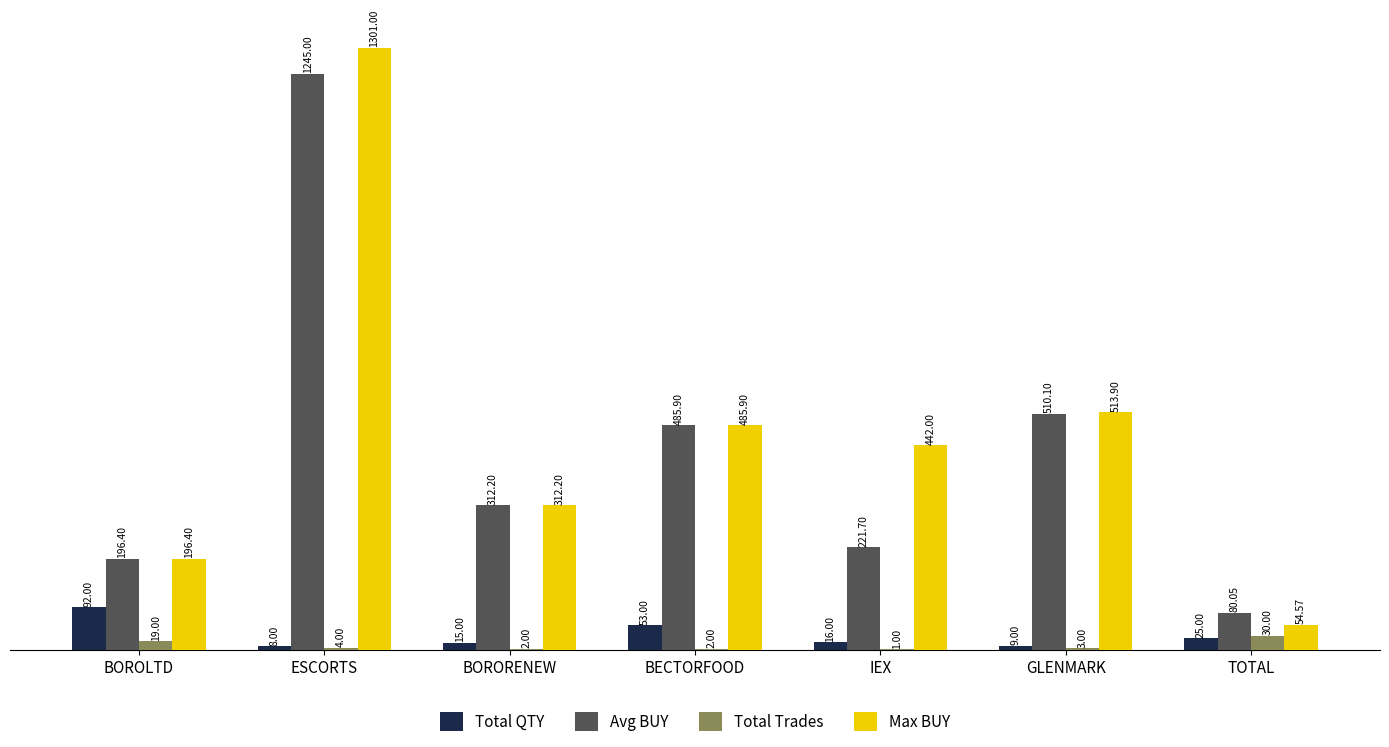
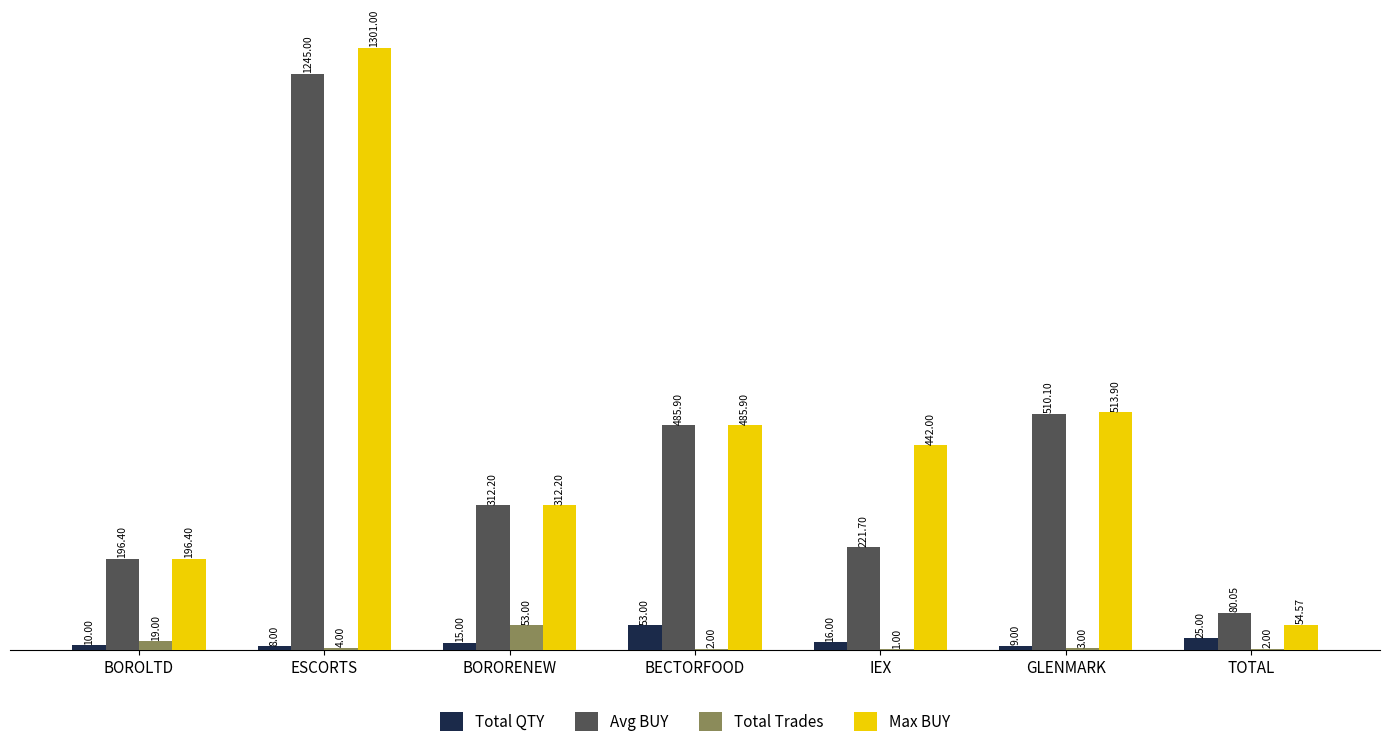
Total QTY, BOROLTD: 92.00 -> 10.00
Total Trades, BORORENEW: 2.00 -> 53.00
Total Trades, TOTAL: 30.00 -> 2.00
